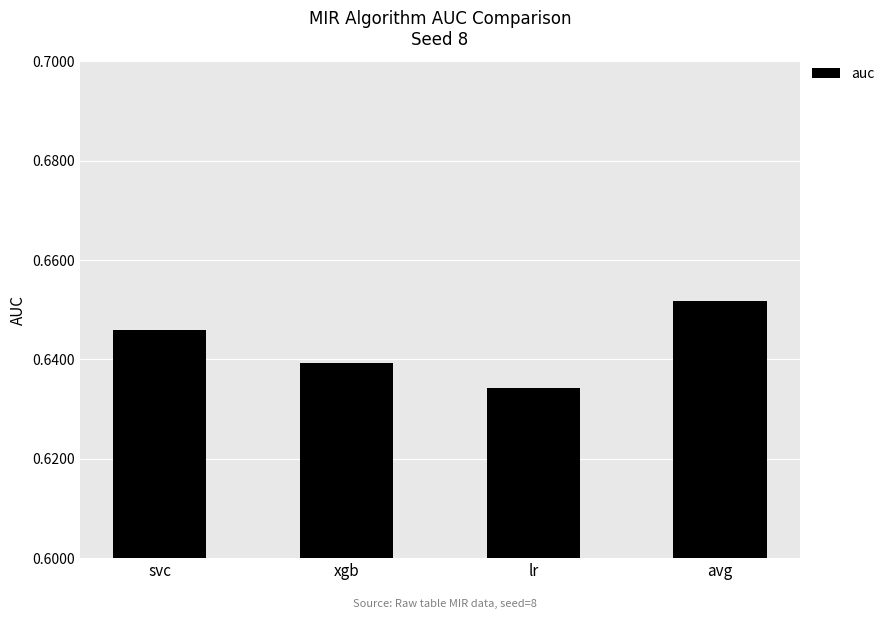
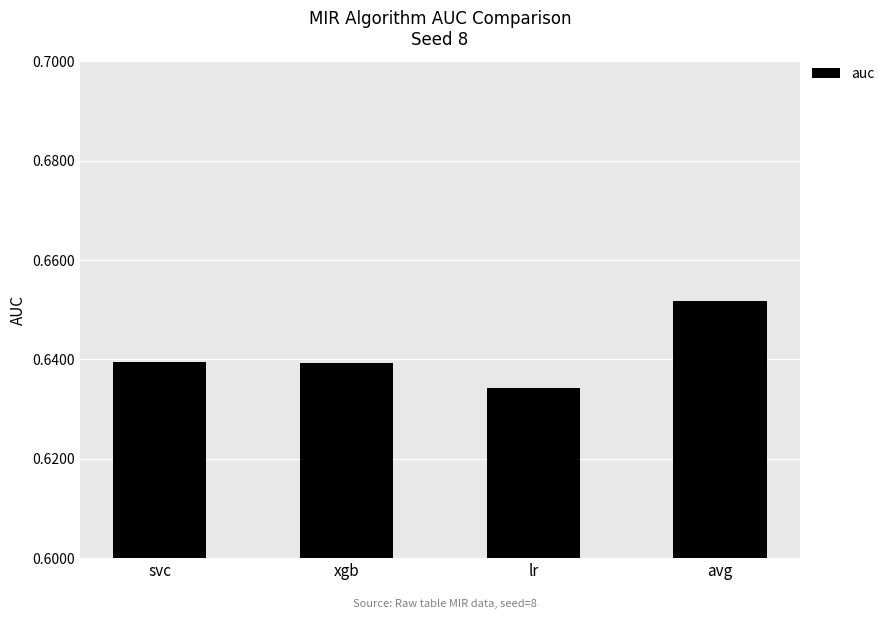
svc: 0.646 -> 0.639
